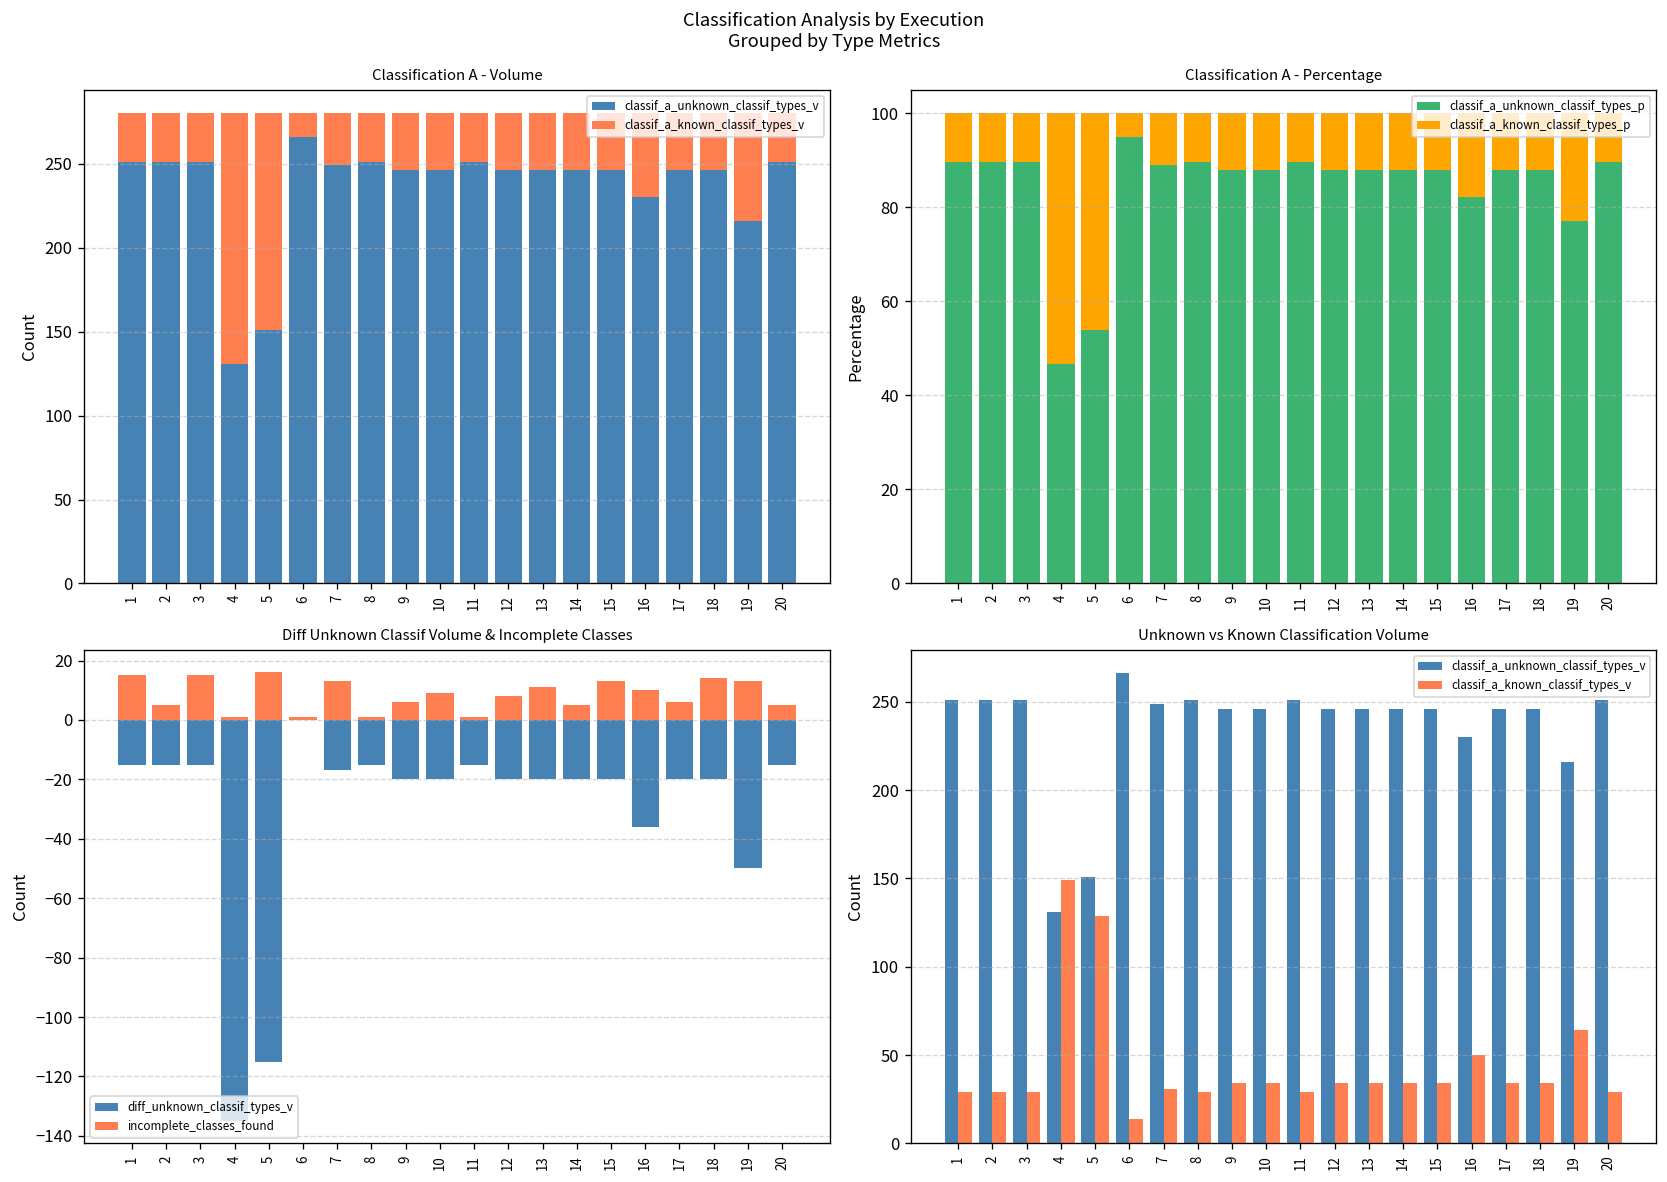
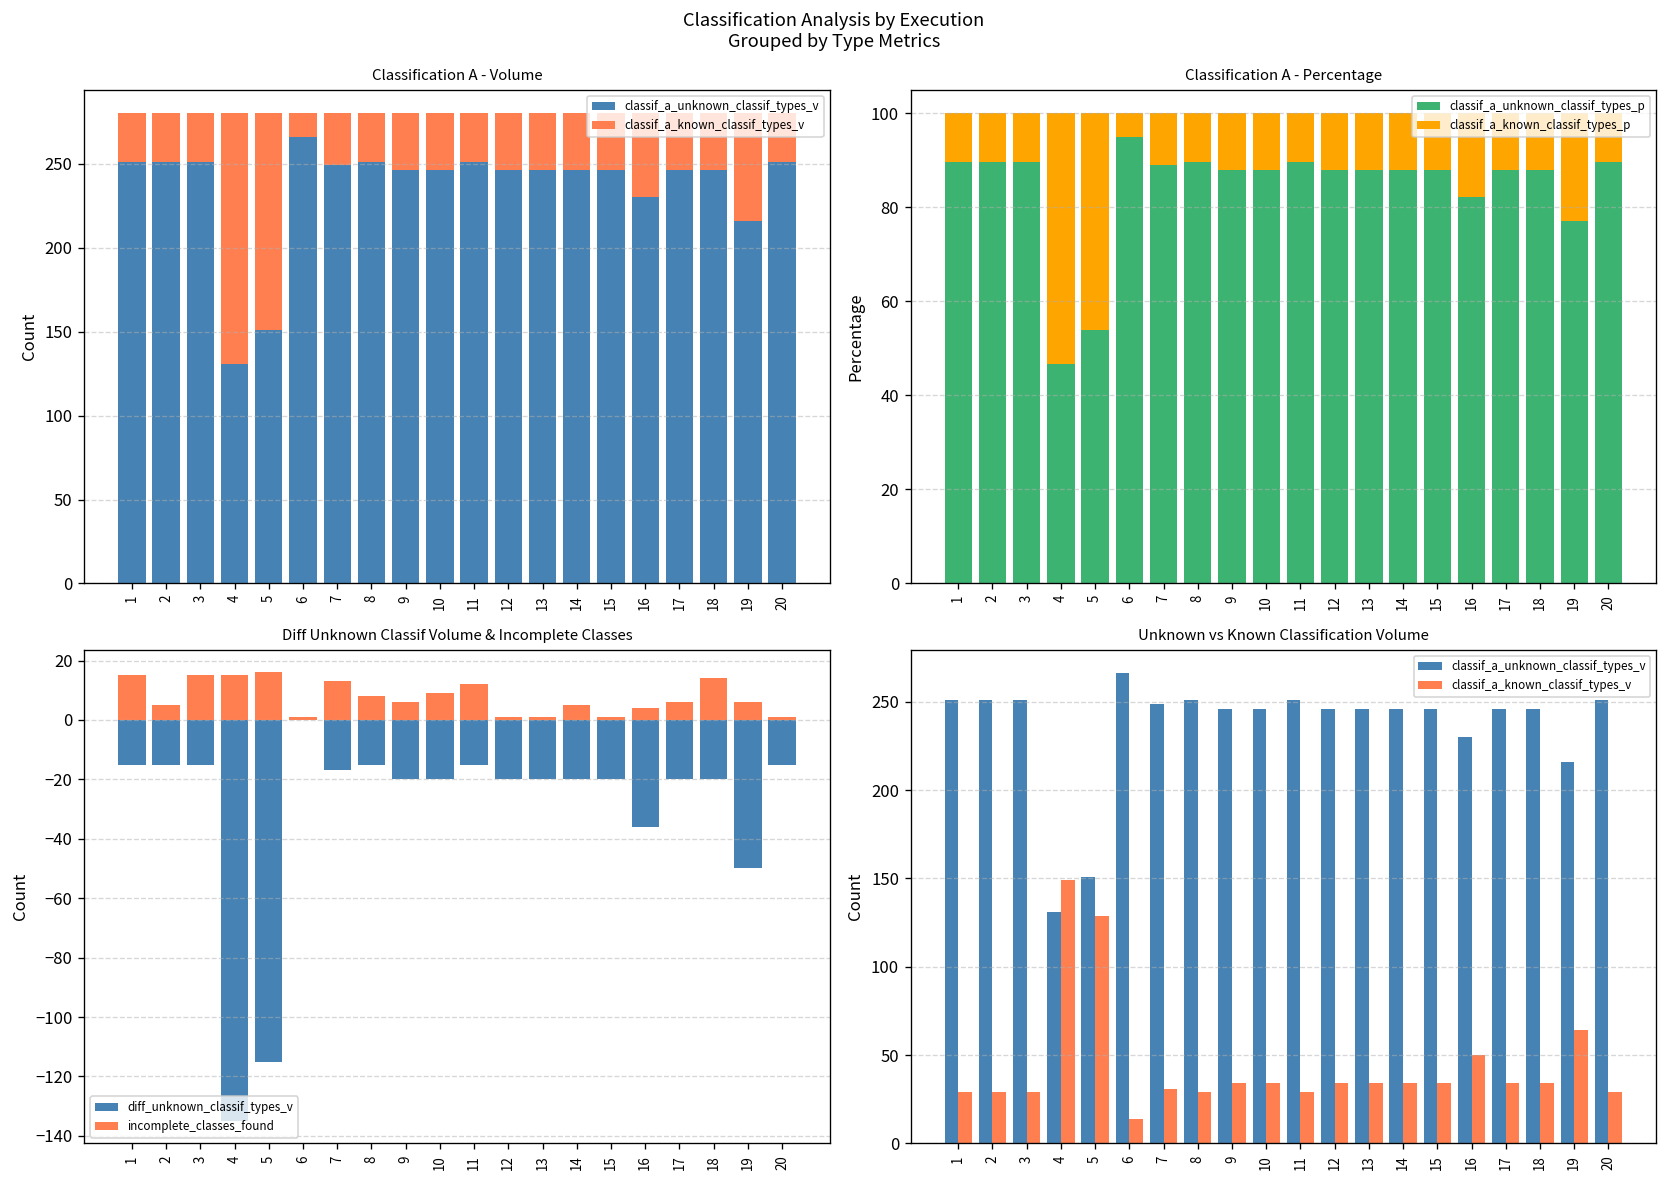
Diff Unknown Classif Volume & Incomplete Classes, incomplete_classes_found, 4: 1 -> 15
Diff Unknown Classif Volume & Incomplete Classes, incomplete_classes_found, 8: 1 -> 8
Diff Unknown Classif Volume & Incomplete Classes, incomplete_classes_found, 11: 1 -> 12
Diff Unknown Classif Volume & Incomplete Classes, incomplete_classes_found, 12: 8 -> 1
Diff Unknown Classif Volume & Incomplete Classes, incomplete_classes_found, 13: 11 -> 1
Diff Unknown Classif Volume & Incomplete Classes, incomplete_classes_found, 15: 13 -> 1
Diff Unknown Classif Volume & Incomplete Classes, incomplete_classes_found, 16: 10 -> 4
Diff Unknown Classif Volume & Incomplete Classes, incomplete_classes_found, 19: 13 -> 6
Diff Unknown Classif Volume & Incomplete Classes, incomplete_classes_found, 20: 5 -> 1
